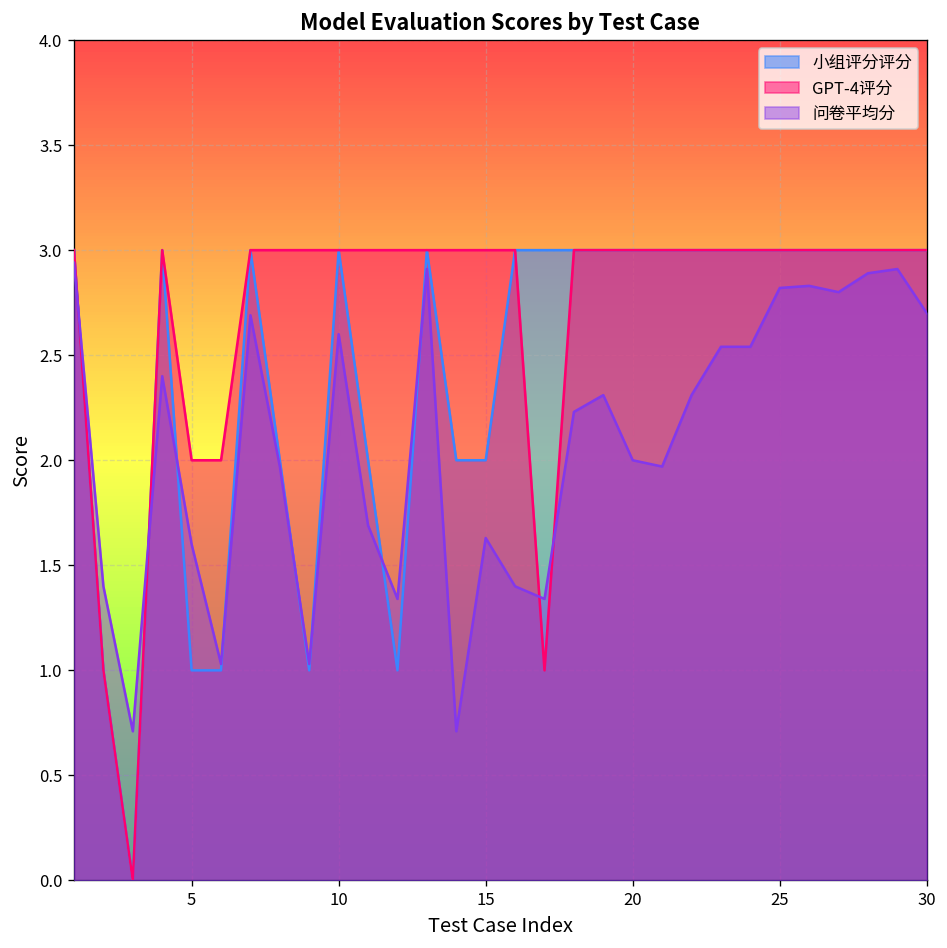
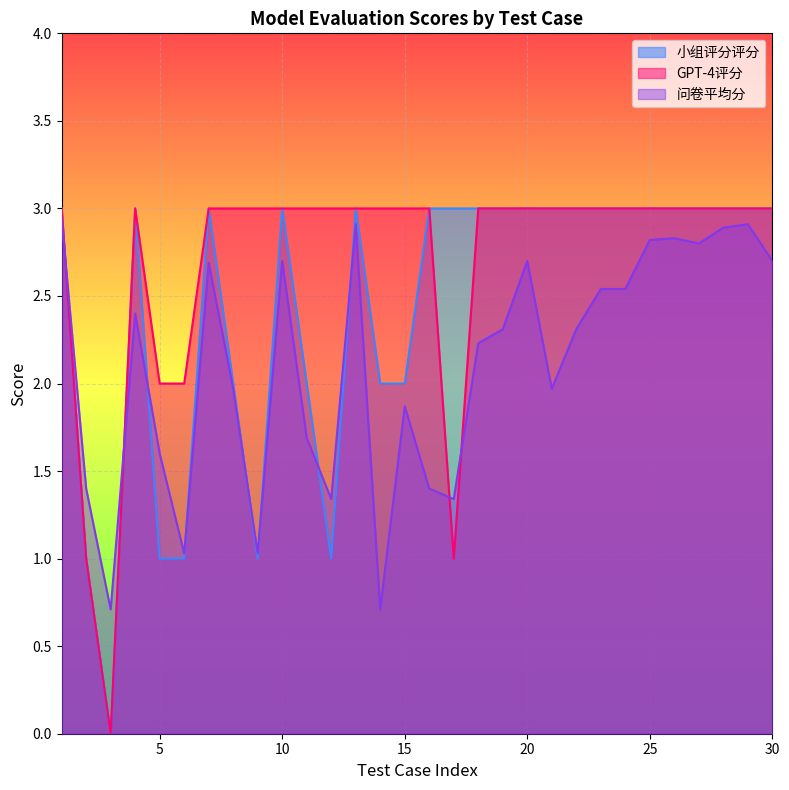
问卷平均分, 10: 2.6 -> 2.7
问卷平均分, 15: 1.63 -> 1.87
问卷平均分, 20: 2.0 -> 2.7
